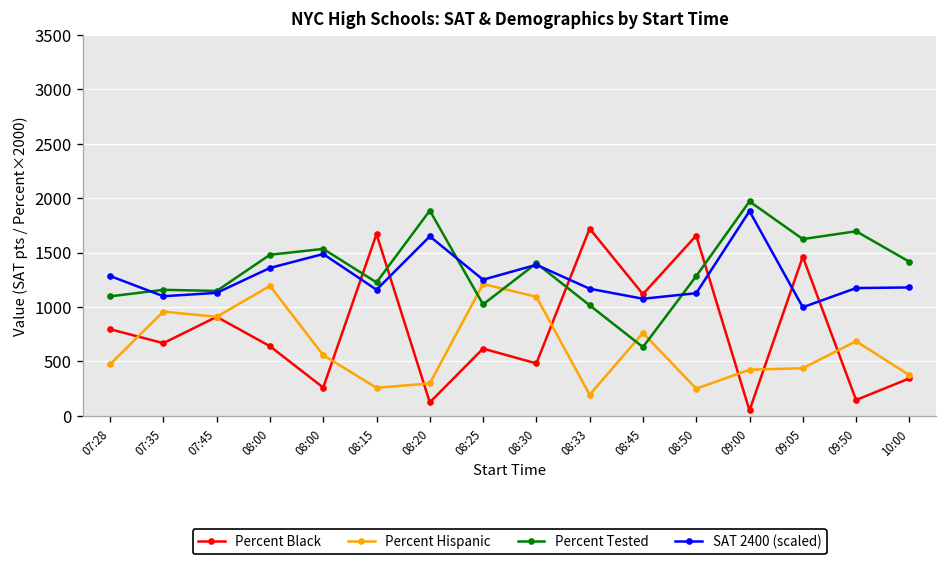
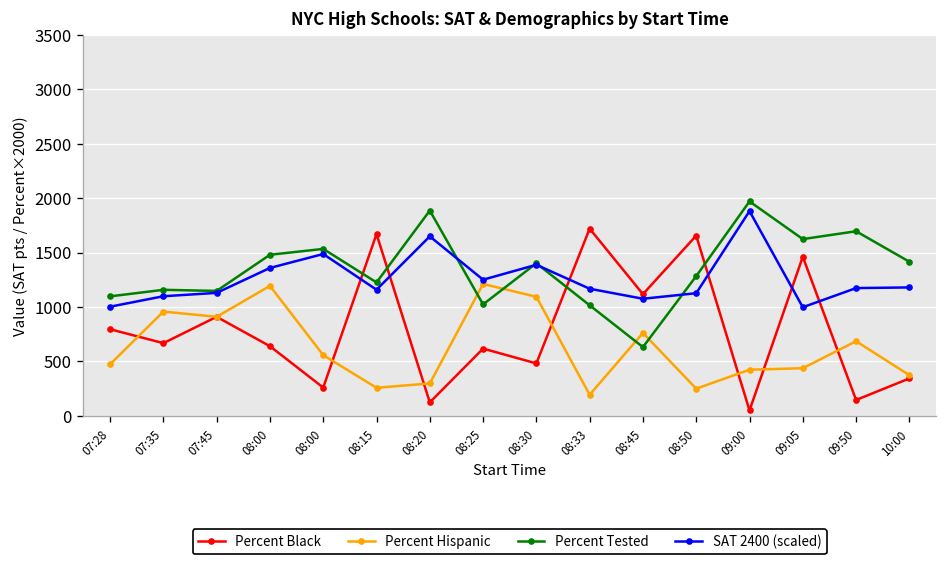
SAT 2400 (scaled), 07:28: 1300 -> 1000
